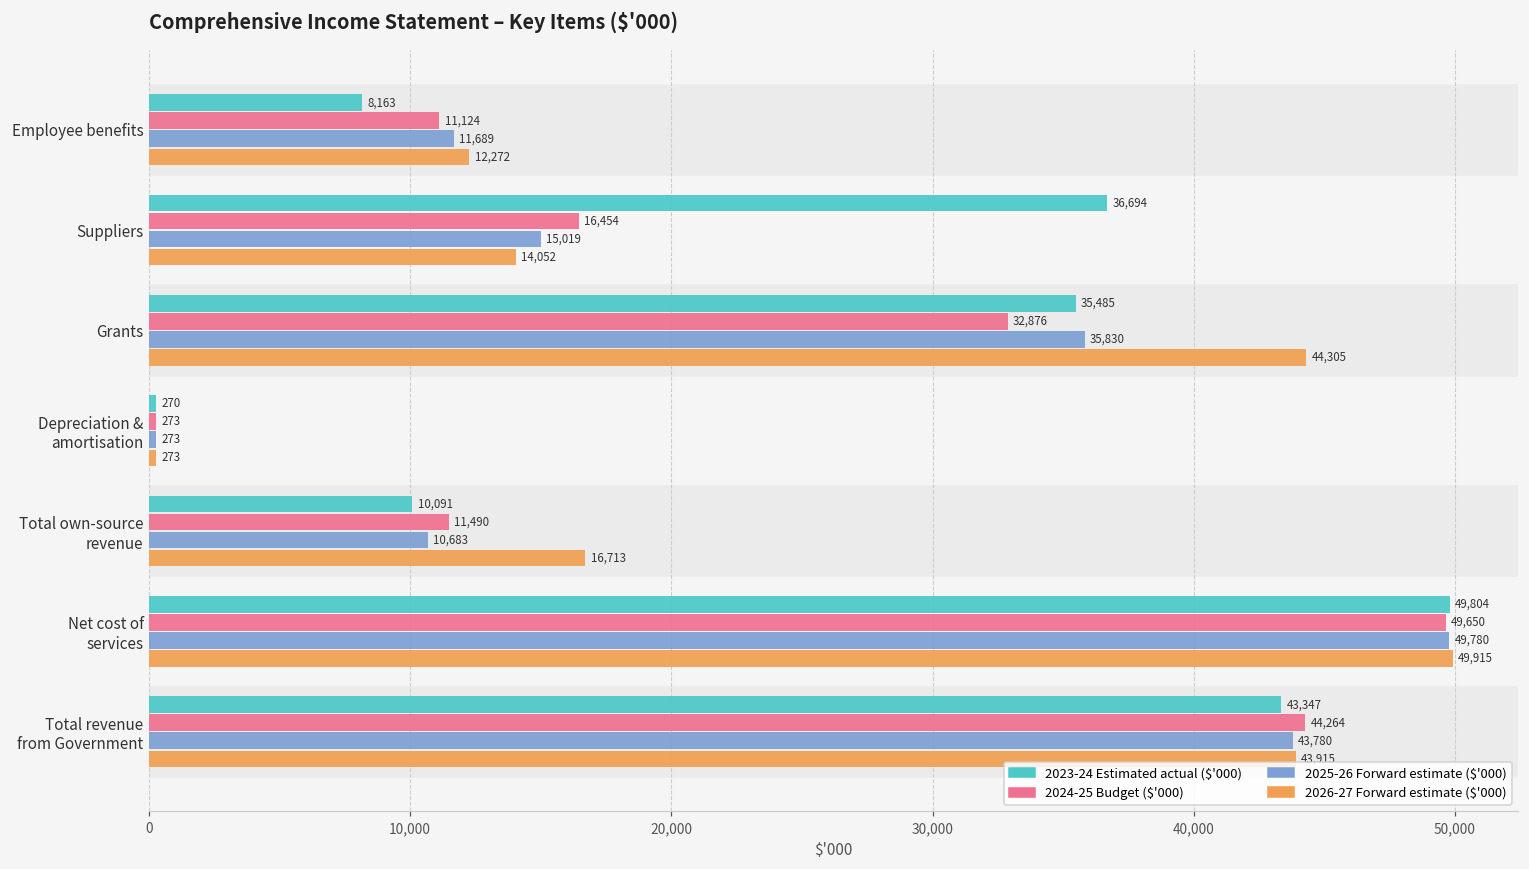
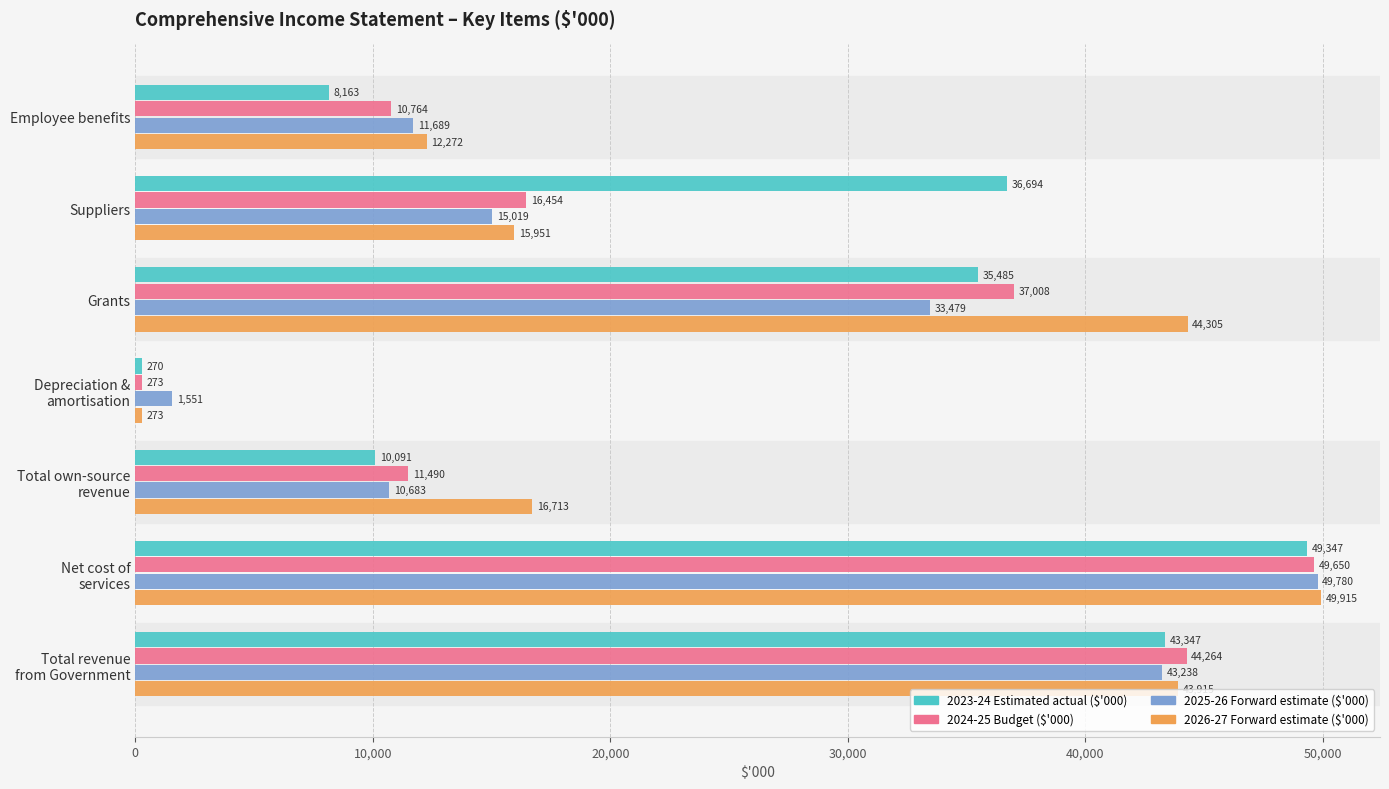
2024-25 Budget ($'000), Employee benefits: 11,124 -> 10,764
2026-27 Forward estimate ($'000), Suppliers: 14,052 -> 15,951
2024-25 Budget ($'000), Grants: 32,876 -> 37,008
2025-26 Forward estimate ($'000), Grants: 35,830 -> 33,479
2025-26 Forward estimate ($'000), Depreciation & amortisation: 273 -> 1,551
2023-24 Estimated actual ($'000), Net cost of services: 49,804 -> 49,347
2025-26 Forward estimate ($'000), Total revenue from Government: 43,780 -> 43,238
